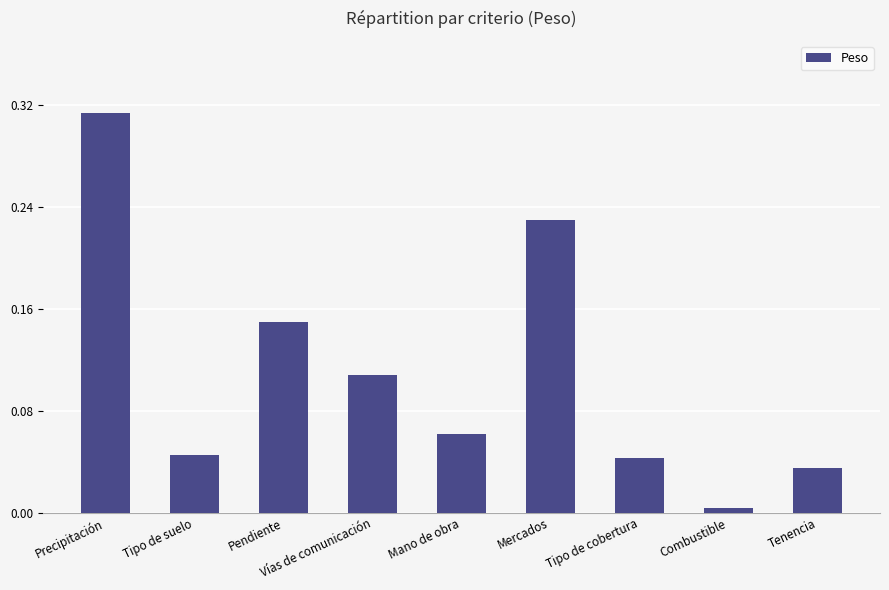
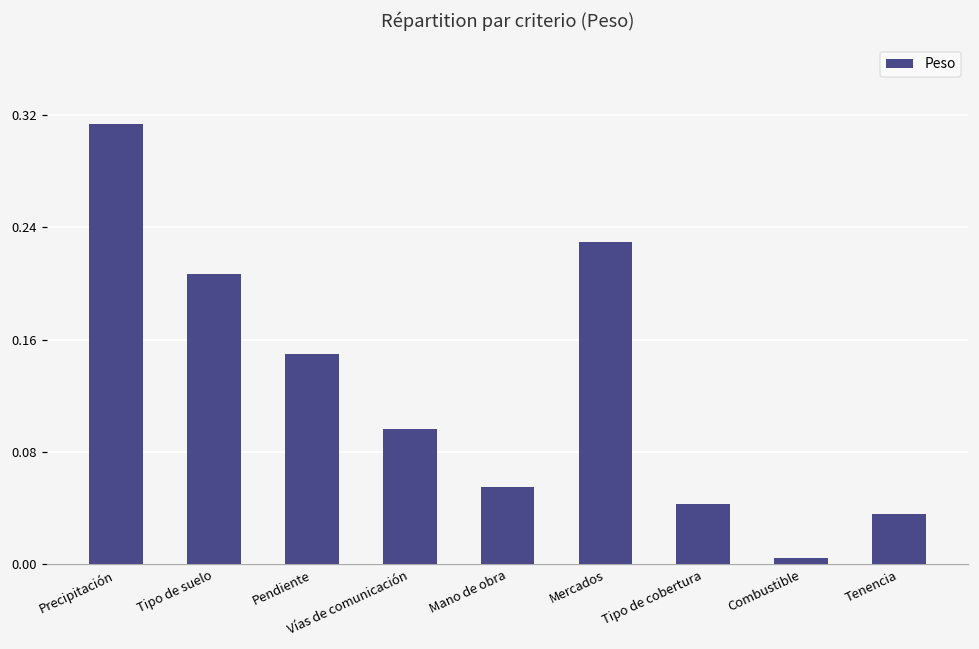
Tipo de suelo: 0.045 -> 0.207
Vías de comunicación: 0.108 -> 0.096
Mano de obra: 0.061 -> 0.055
